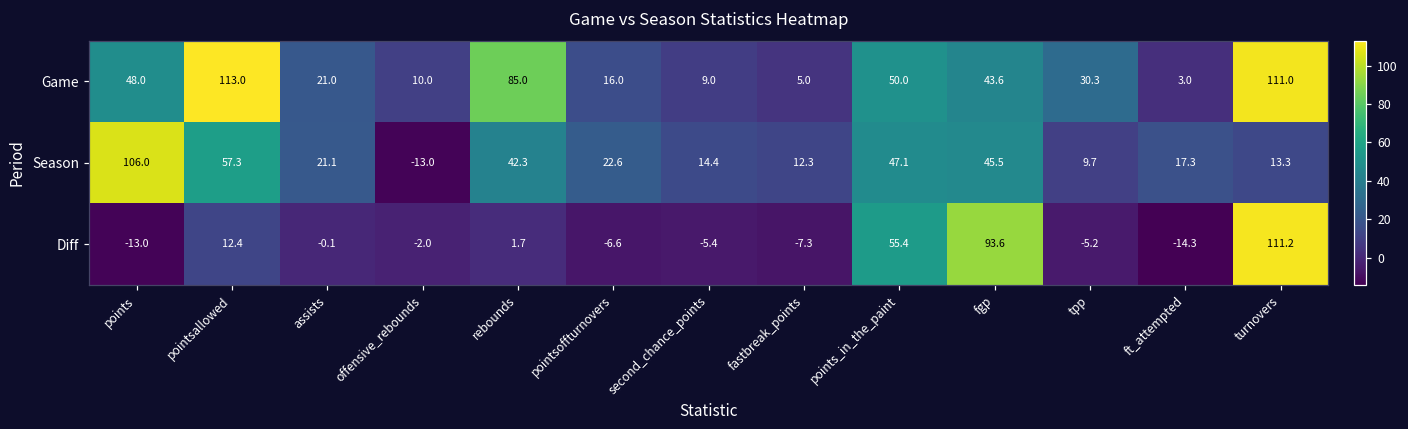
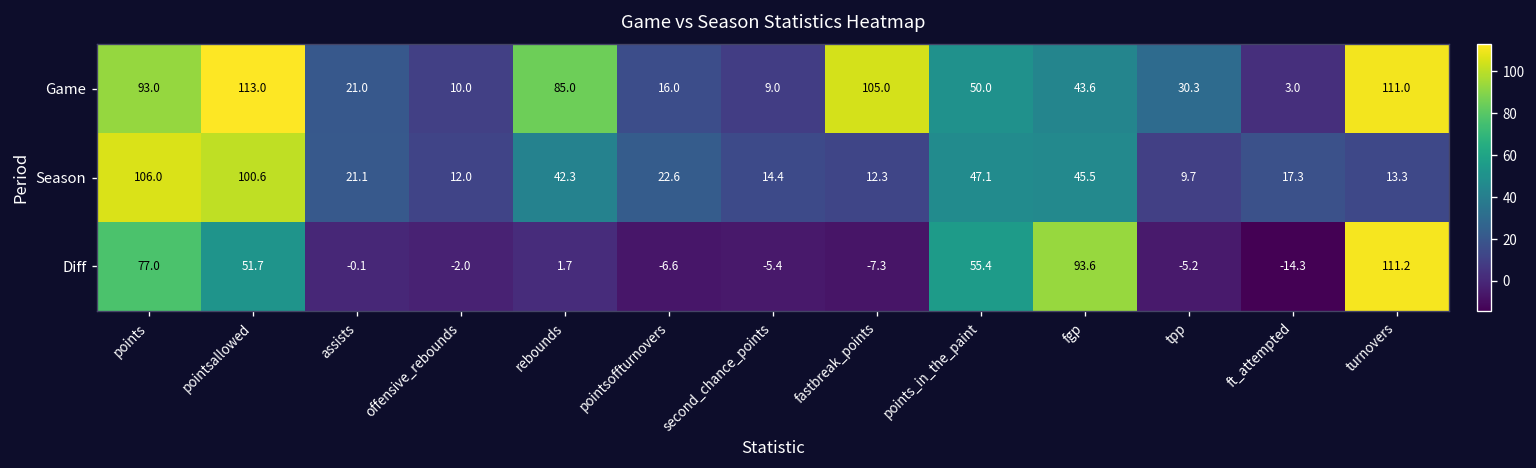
Game, points: 48.0 -> 93.0
Game, fastbreak_points: 5.0 -> 105.0
Season, pointsallowed: 57.3 -> 100.6
Season, offensive_rebounds: -13.0 -> 12.0
Diff, points: -13.0 -> 77.0
Diff, pointsallowed: 12.4 -> 51.7
